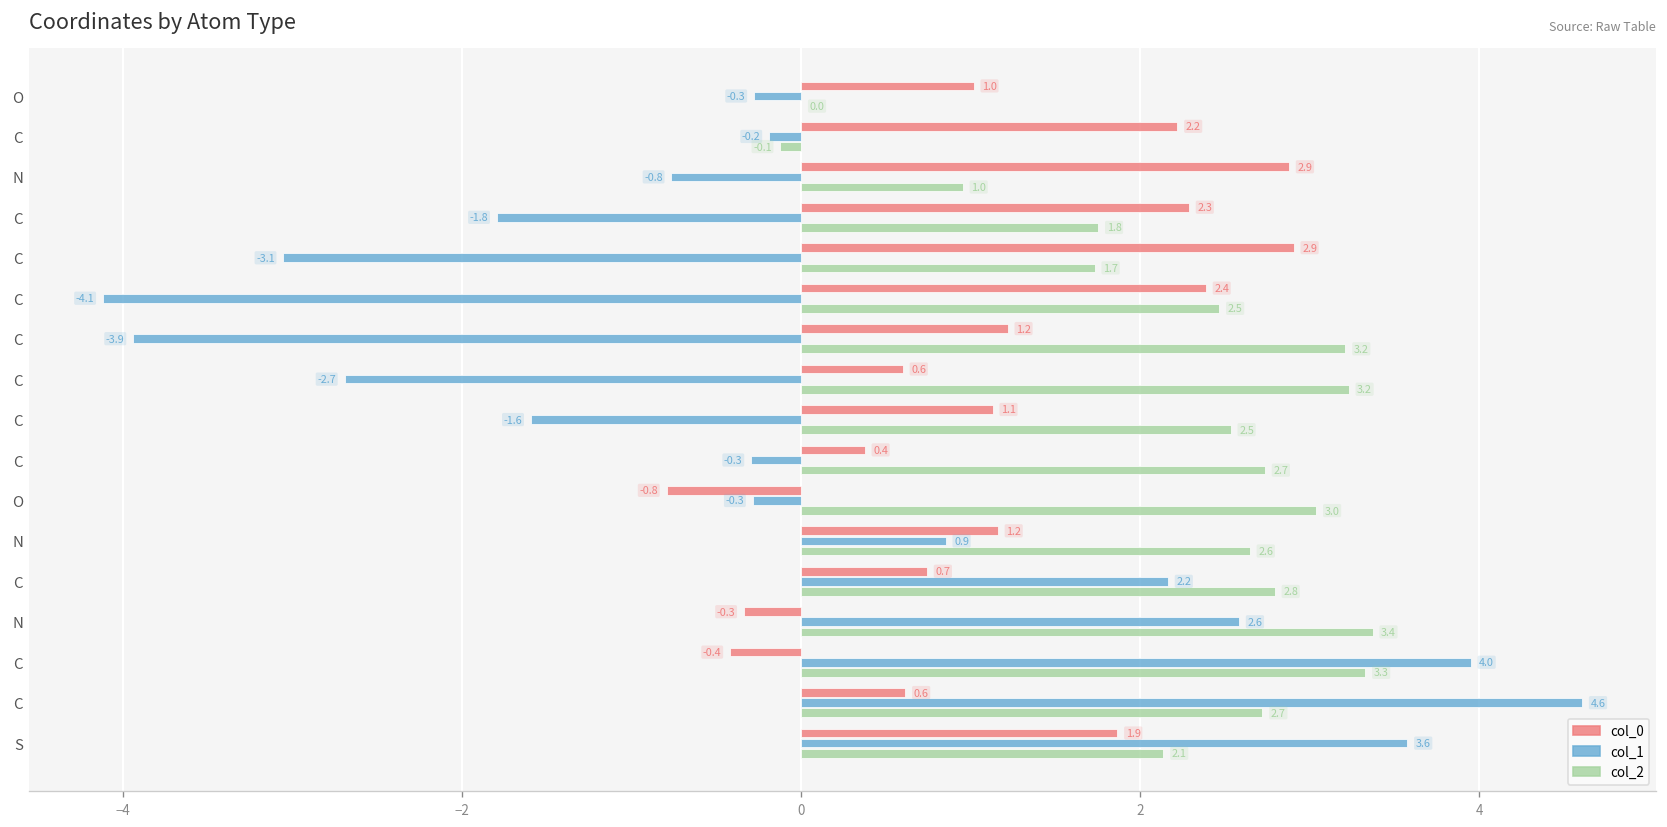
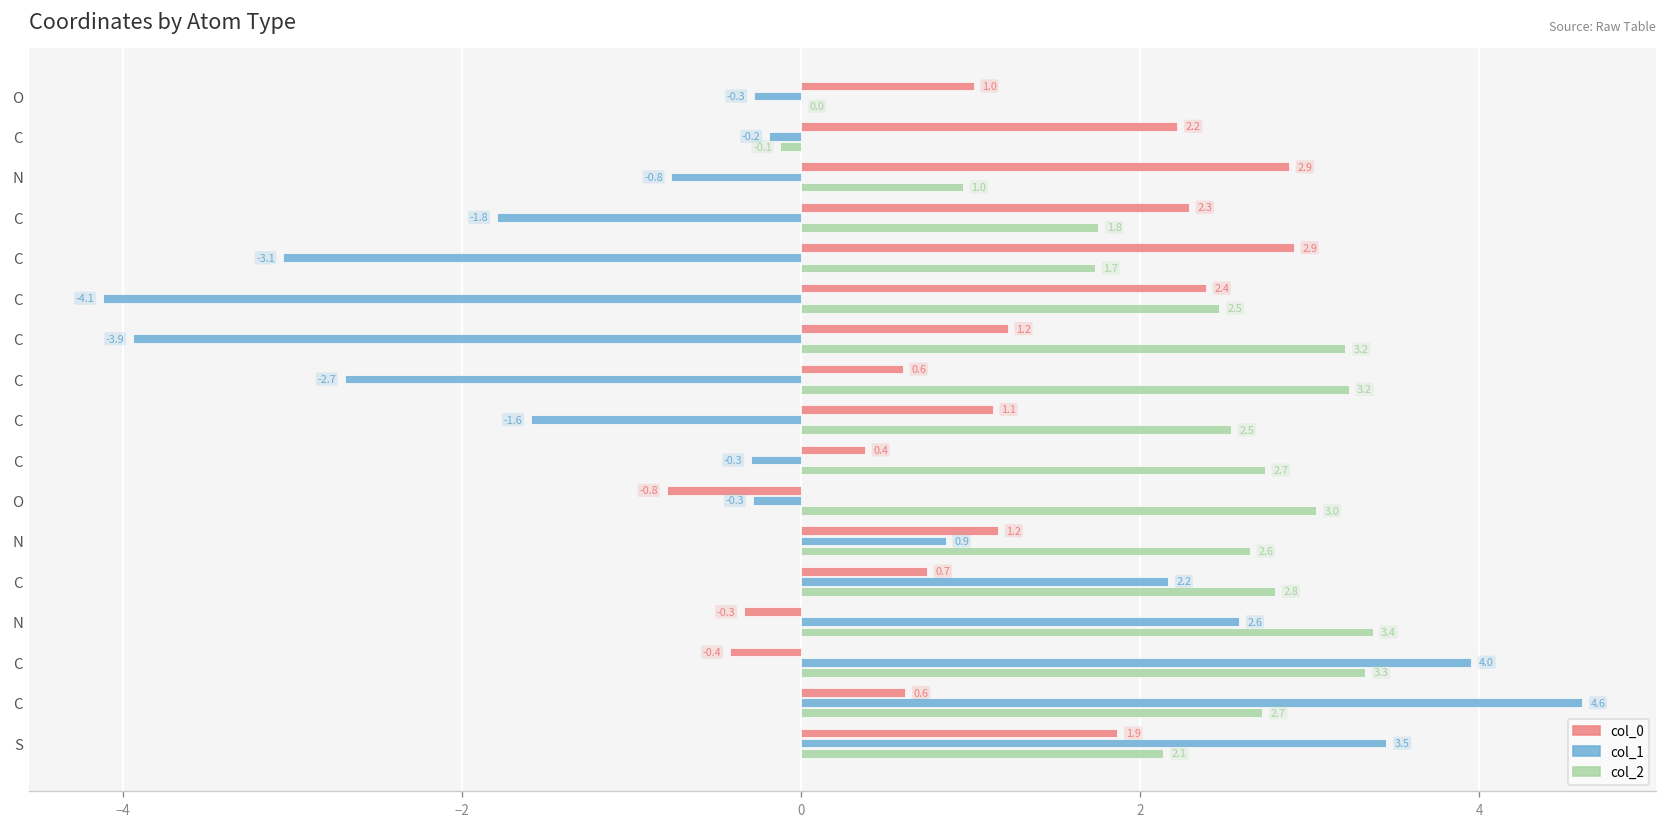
col_1, S: 3.6 -> 3.5
